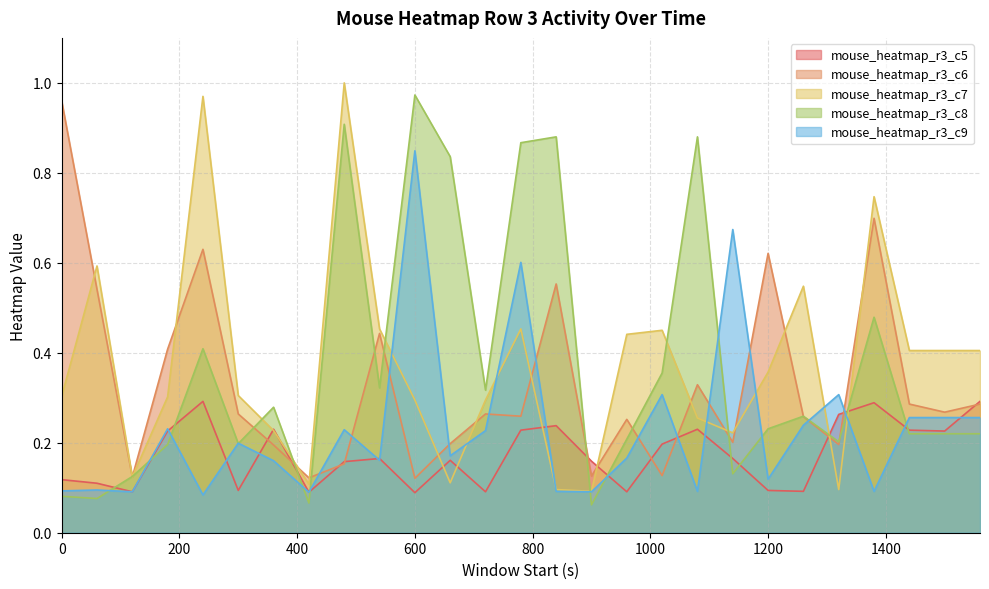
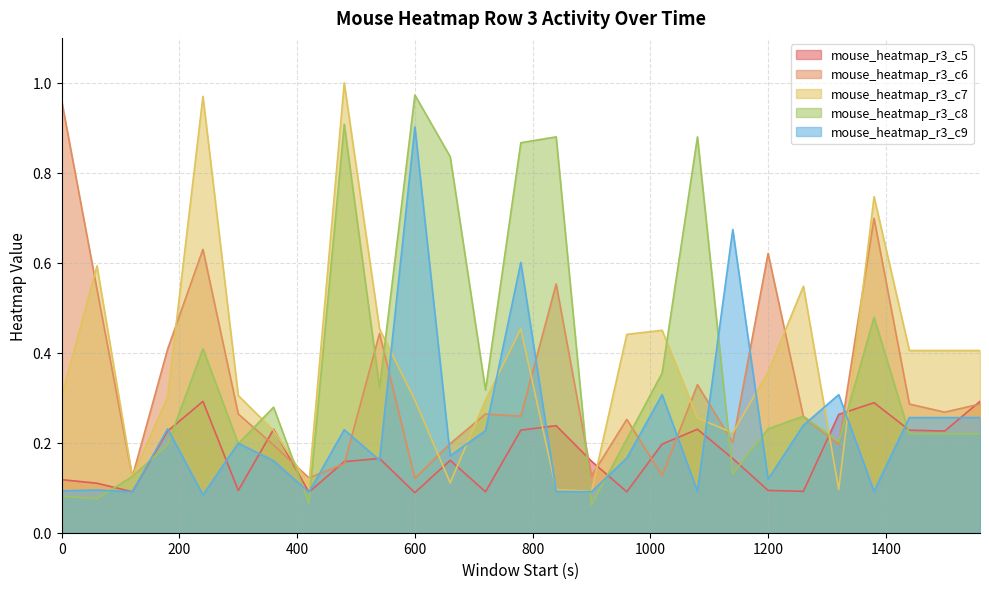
mouse_heatmap_r3_c9, 600: 0.85 -> 0.90
